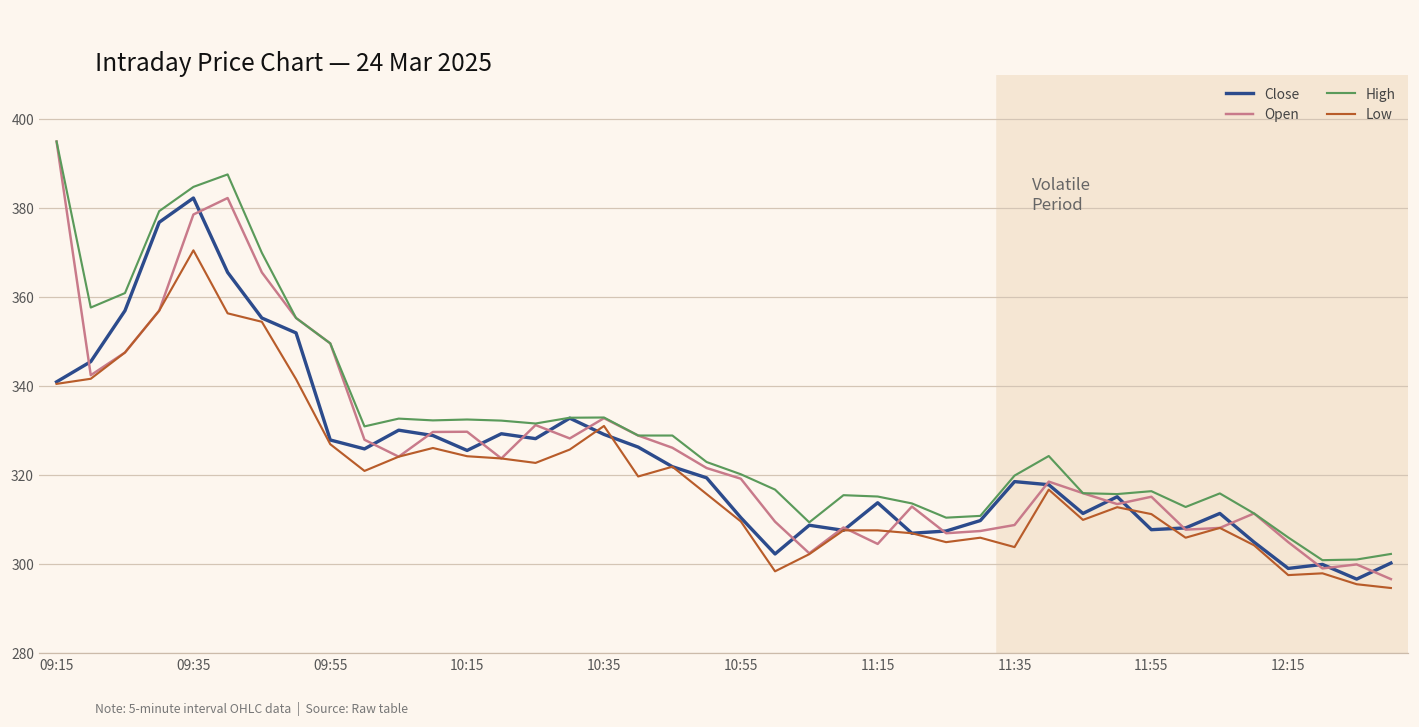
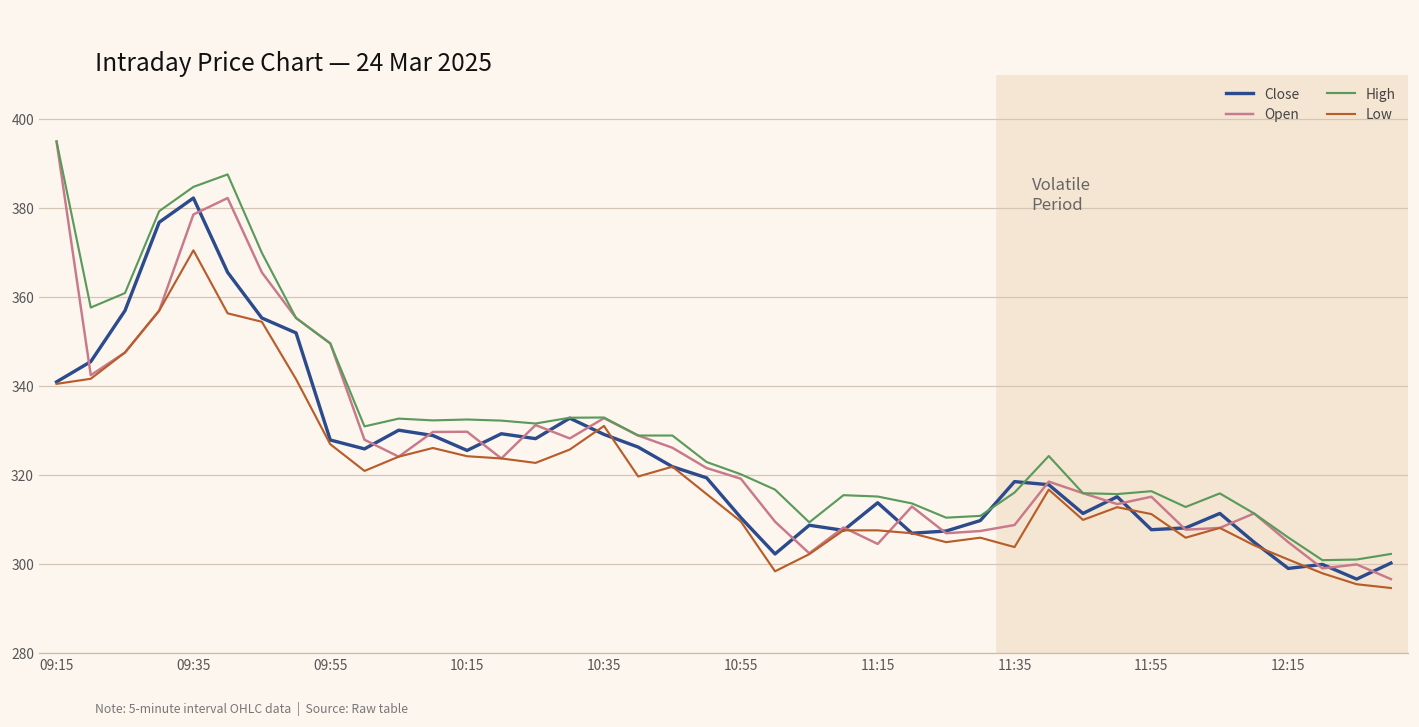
High, 11:35: 320 -> 316
Low, 12:15: 298 -> 301
